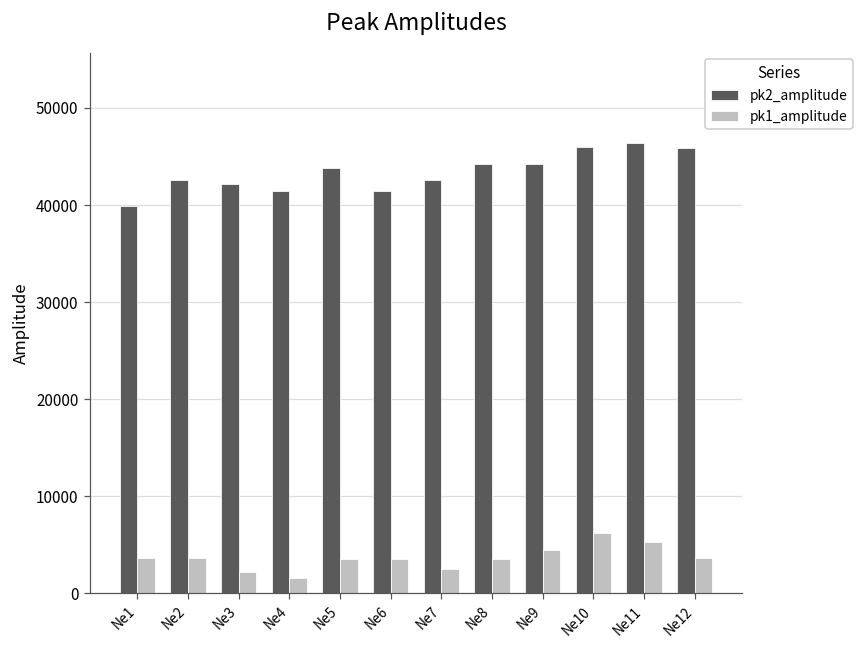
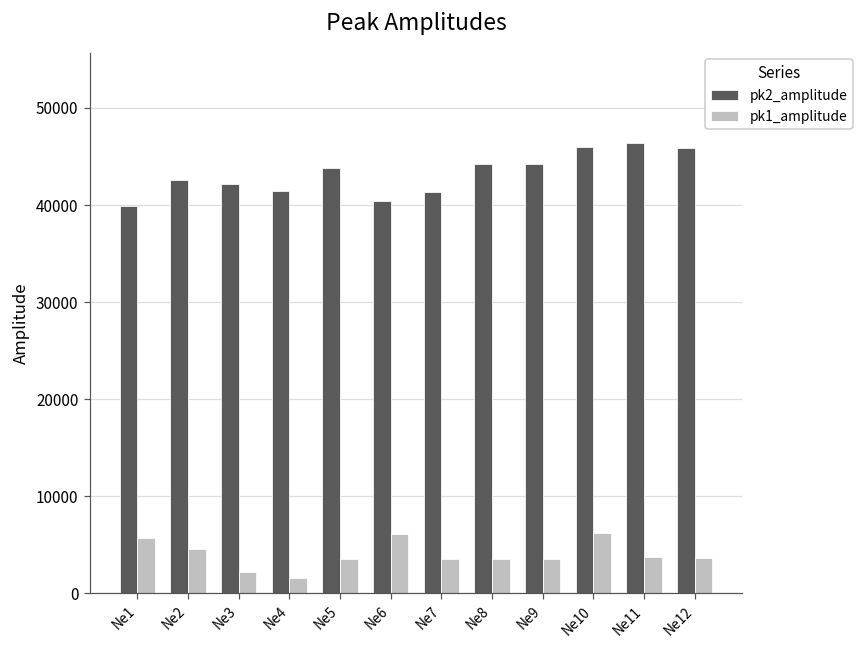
pk1_amplitude, Ne1: 4000 -> 6000
pk1_amplitude, Ne2: 4000 -> 5000
pk2_amplitude, Ne6: 41000 -> 40000
pk1_amplitude, Ne6: 4000 -> 6000
pk2_amplitude, Ne7: 43000 -> 41000
pk1_amplitude, Ne7: 2000 -> 4000
pk1_amplitude, Ne9: 4500 -> 3500
pk1_amplitude, Ne11: 5000 -> 4000
